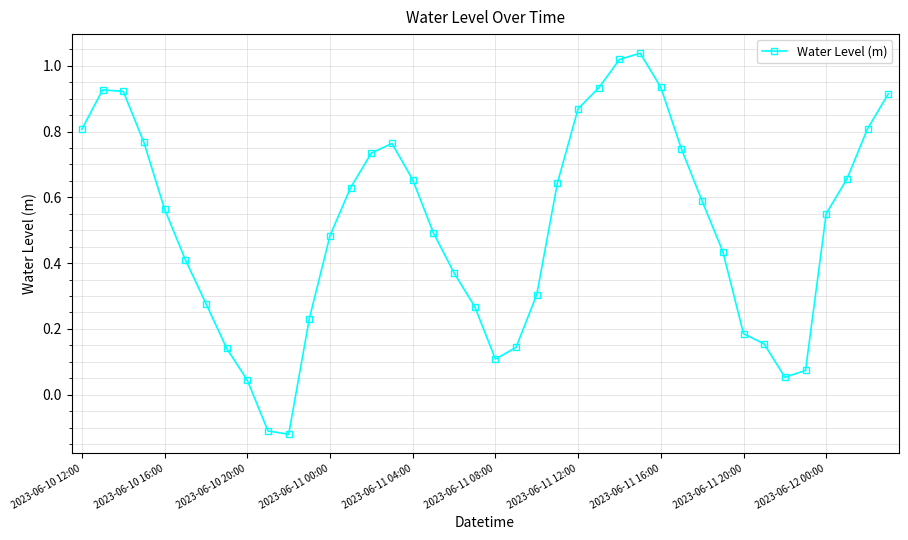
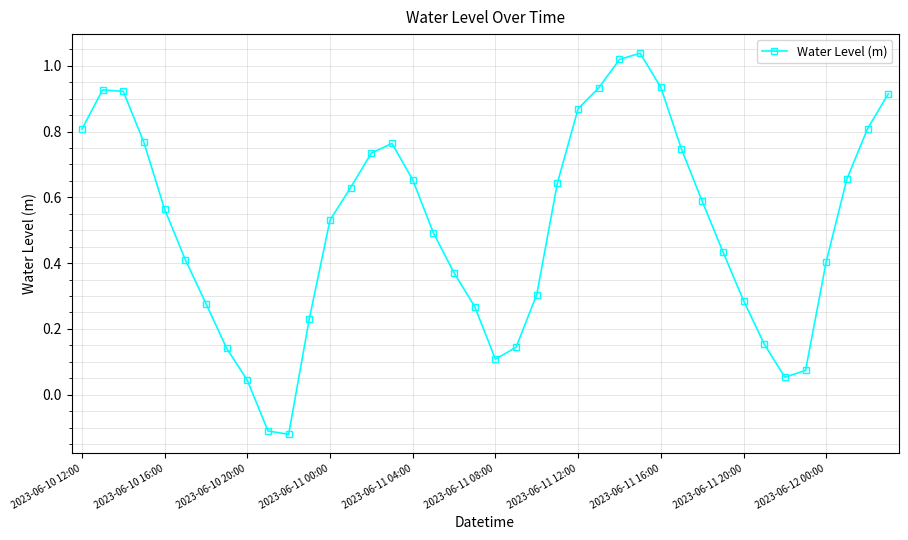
2023-06-11 00:00: 0.48 -> 0.53
2023-06-11 20:00: 0.19 -> 0.29
2023-06-12 00:00: 0.55 -> 0.40
